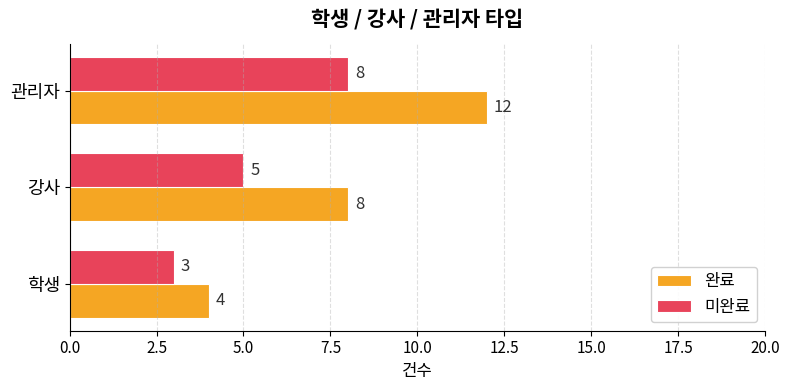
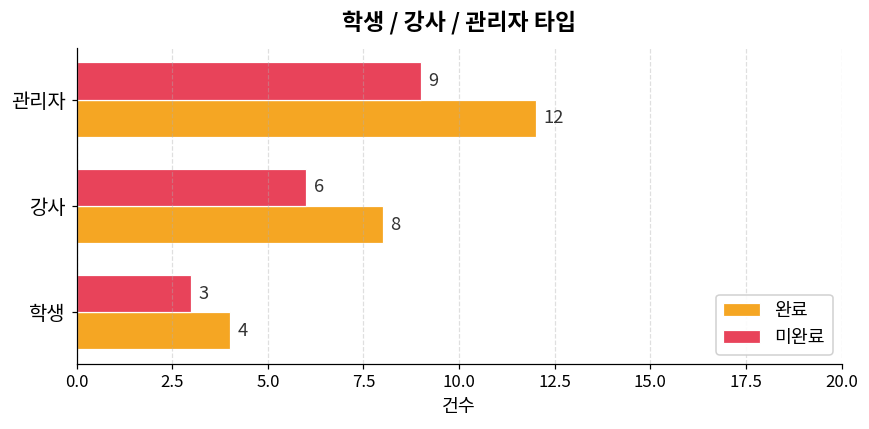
미완료, 관리자: 8 -> 9
미완료, 강사: 5 -> 6
